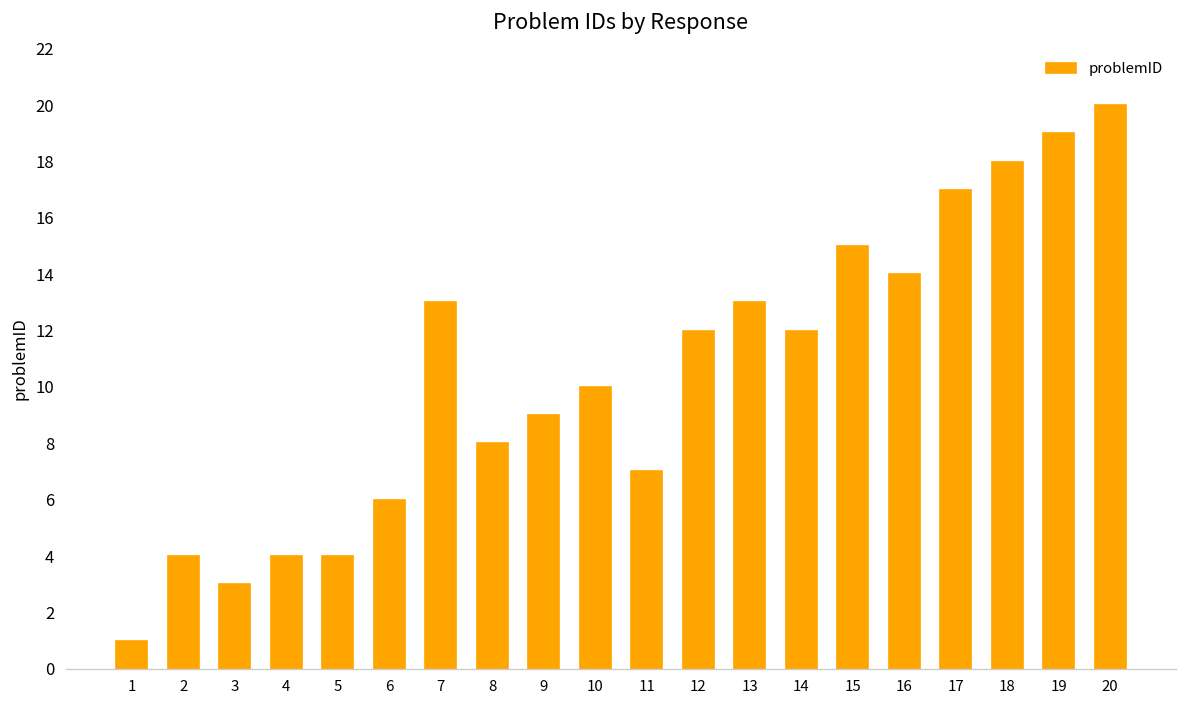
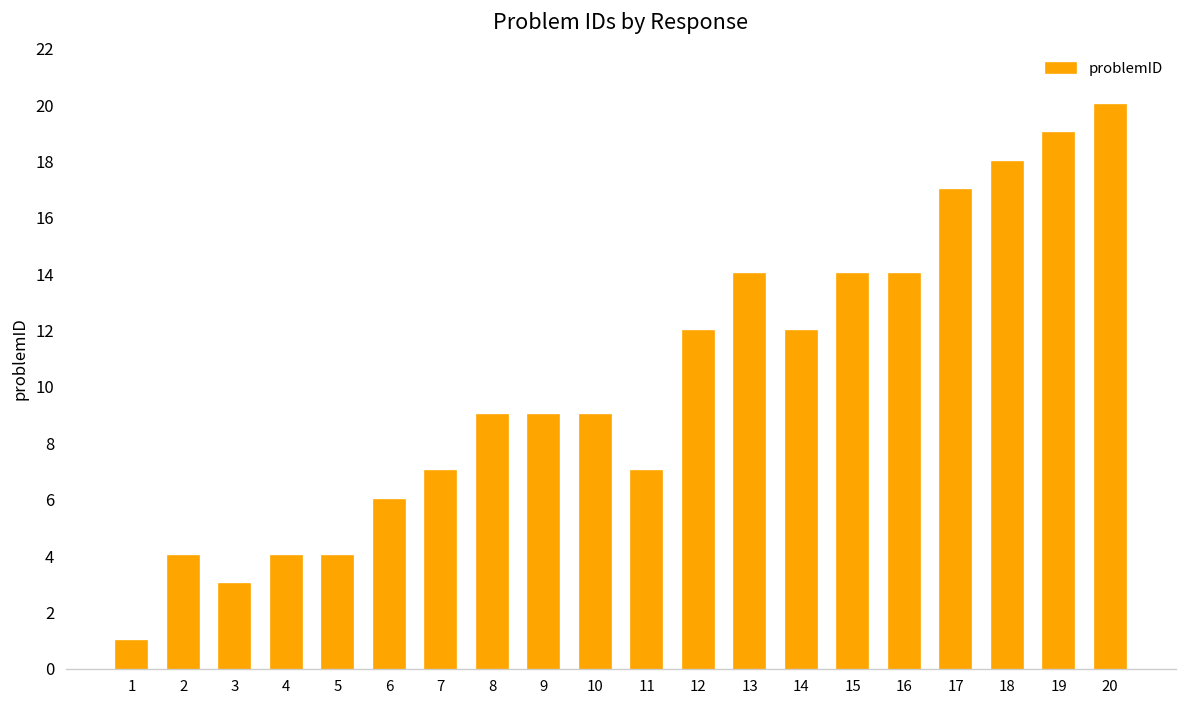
7: 13 -> 7
8: 8 -> 9
10: 10 -> 9
13: 13 -> 14
15: 15 -> 14
